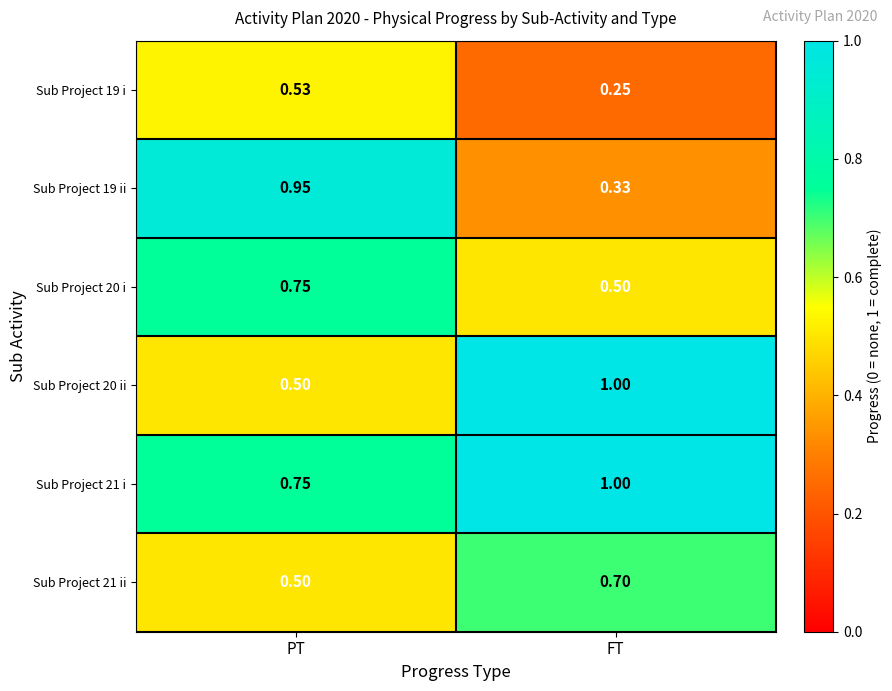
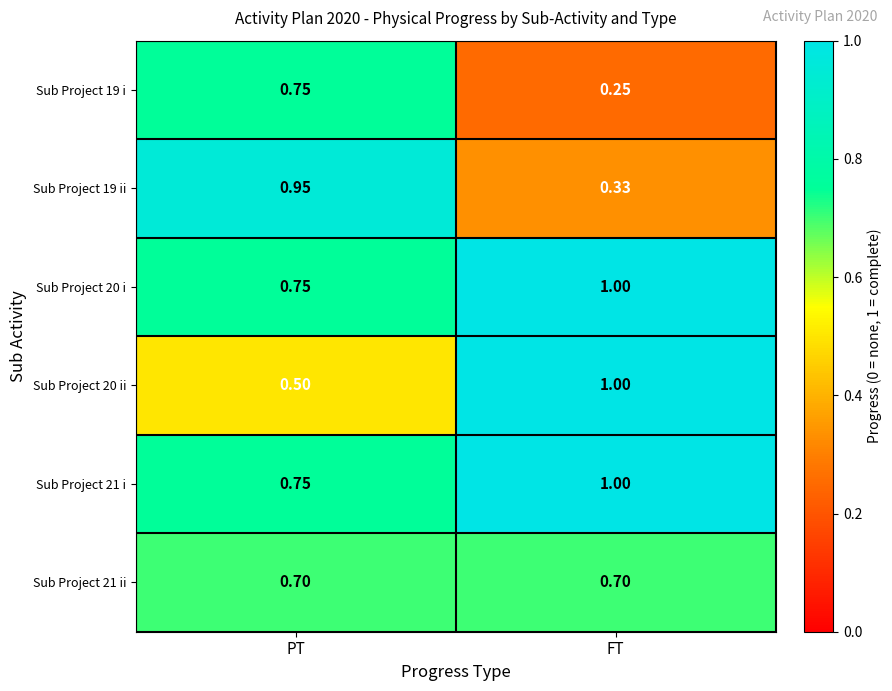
Sub Project 19 i, PT: 0.53 -> 0.75
Sub Project 20 i, FT: 0.50 -> 1.00
Sub Project 21 ii, PT: 0.50 -> 0.70
